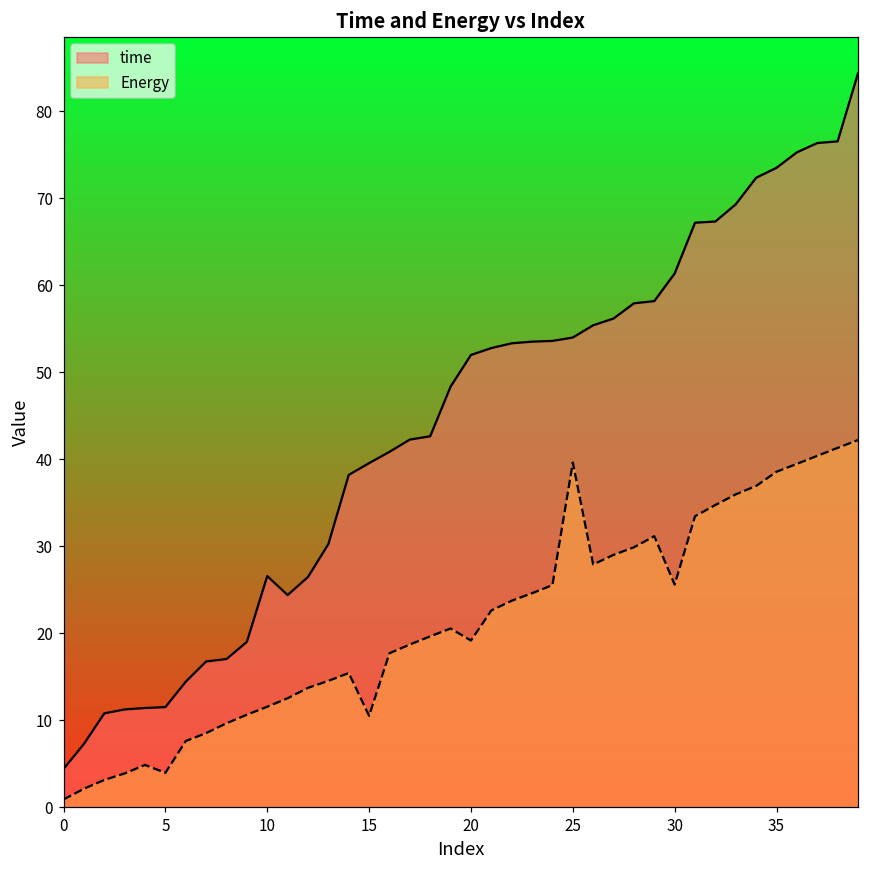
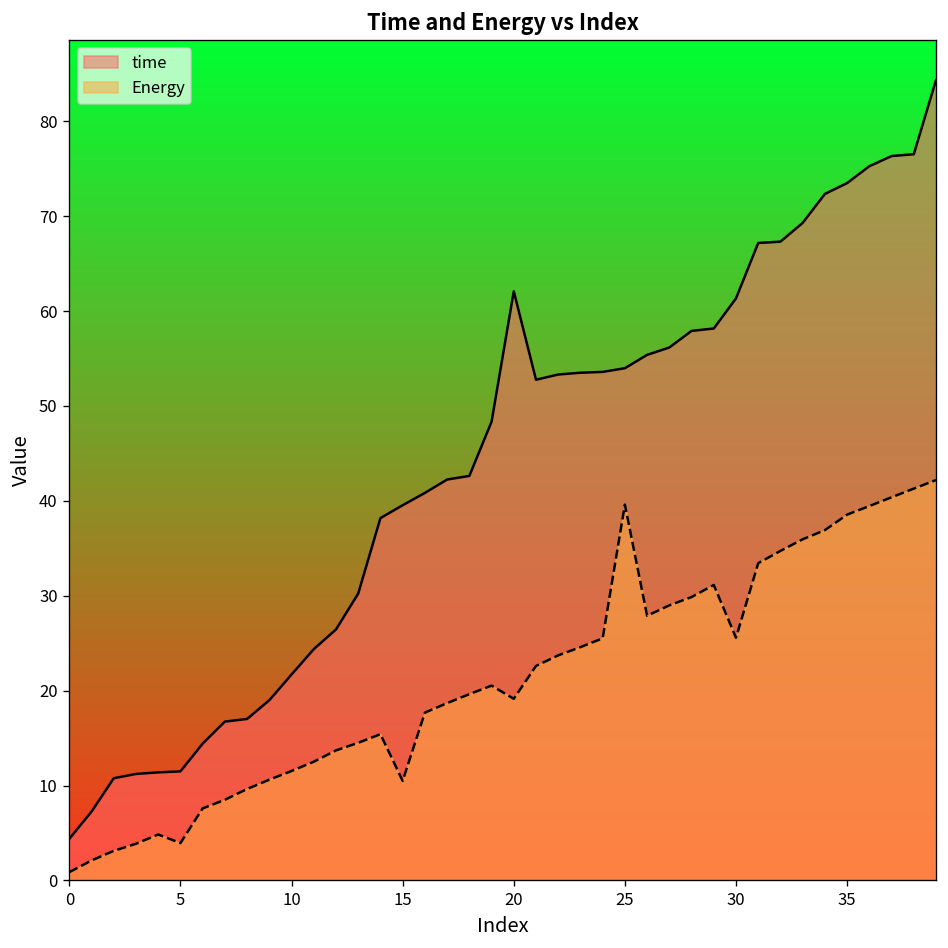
time, 10: 27 -> 22
time, 20: 52 -> 62
